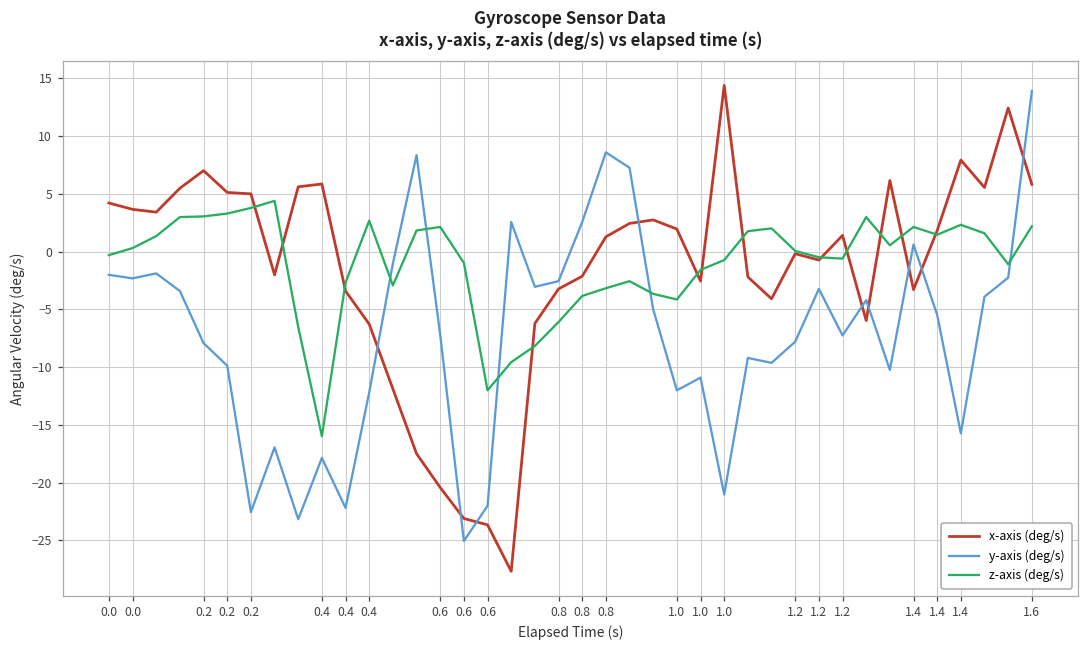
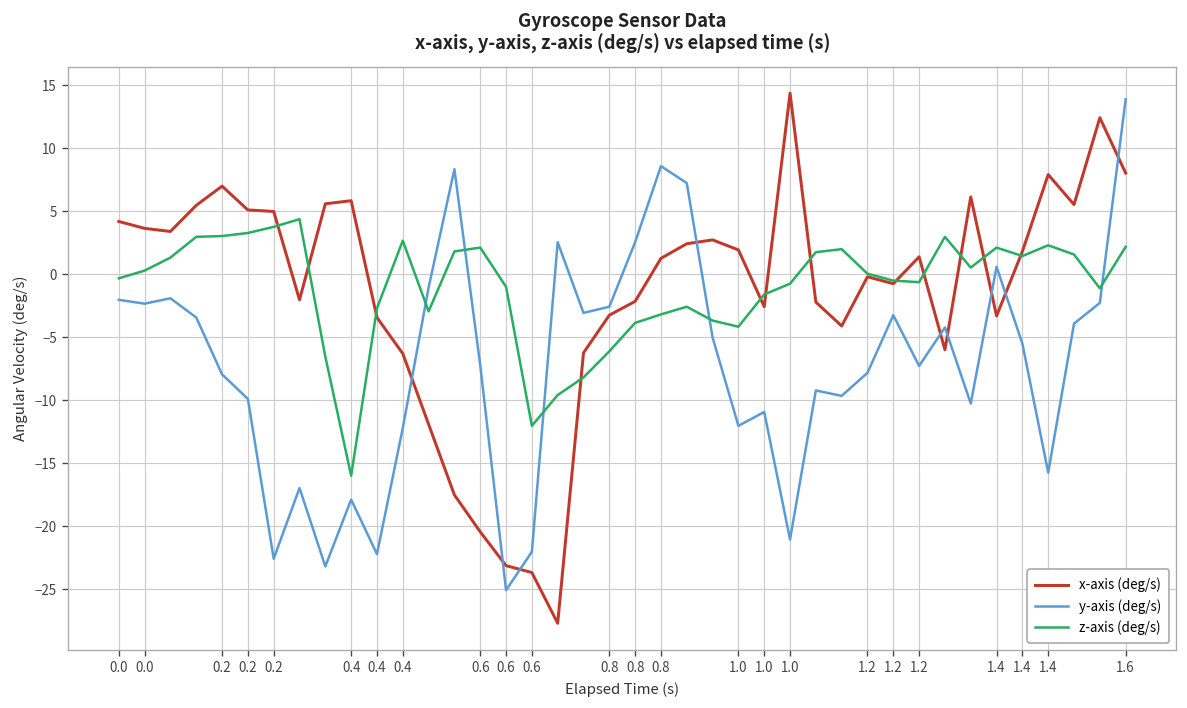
x-axis (deg/s), 1.6: 5.8 -> 8.0
